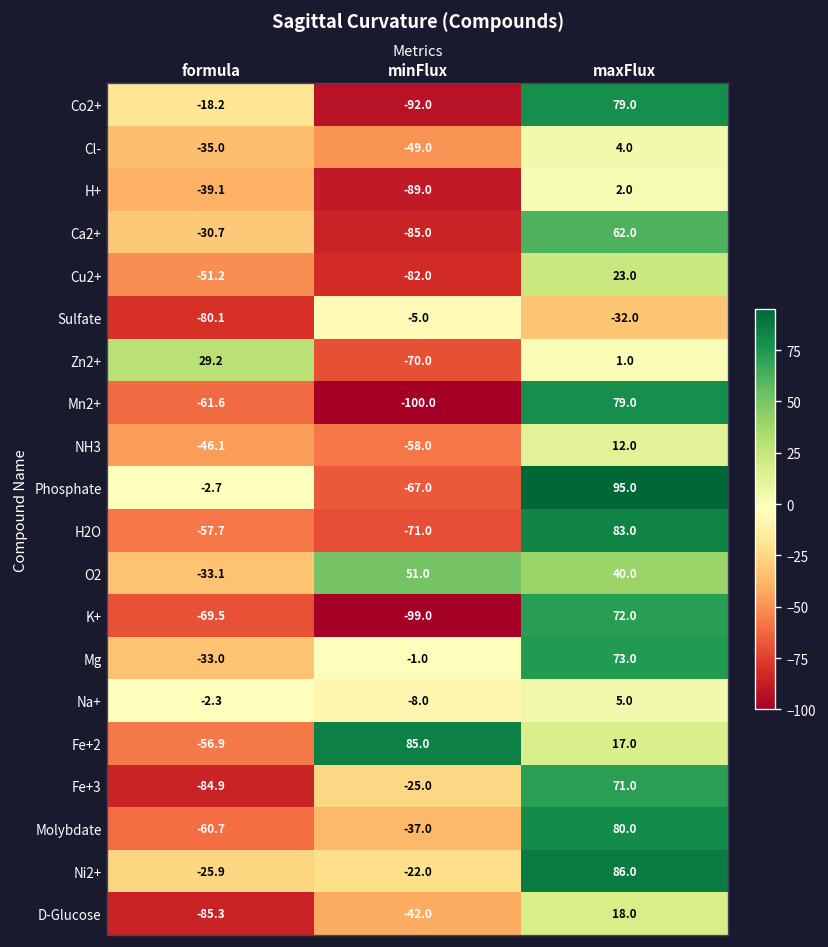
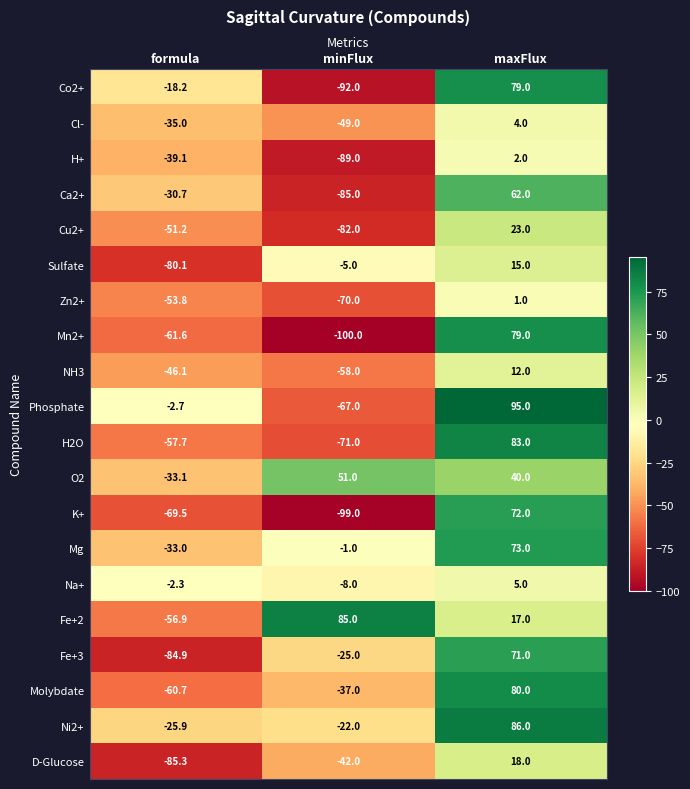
Sulfate, maxFlux: -32.0 -> 15.0
Zn2+, formula: 29.2 -> -53.8
